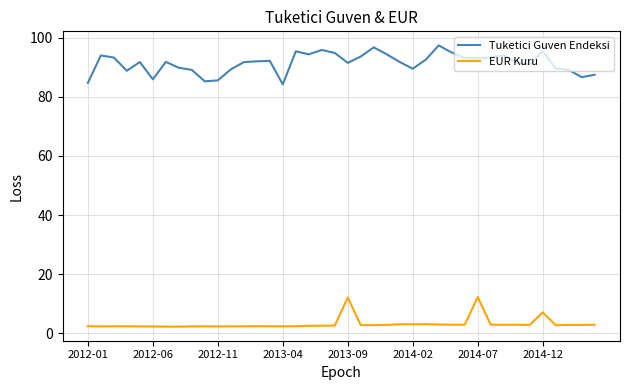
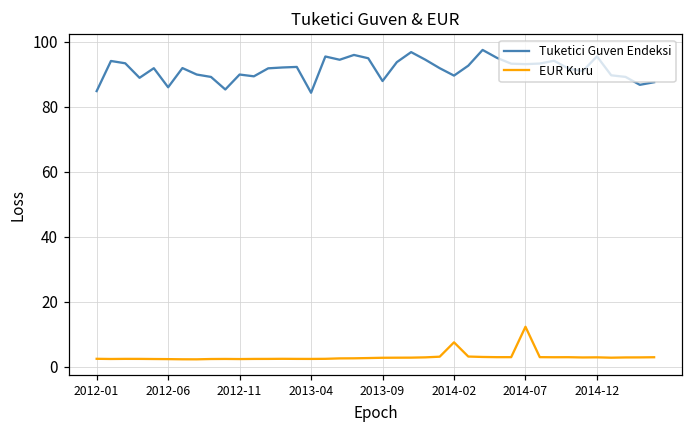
Tuketici Guven Endeksi, 2012-11: 86 -> 90
Tuketici Guven Endeksi, 2013-09: 92 -> 88
EUR Kuru, 2013-09: 12 -> 3
EUR Kuru, 2014-02: 3 -> 7
EUR Kuru, 2014-12: 7 -> 3
